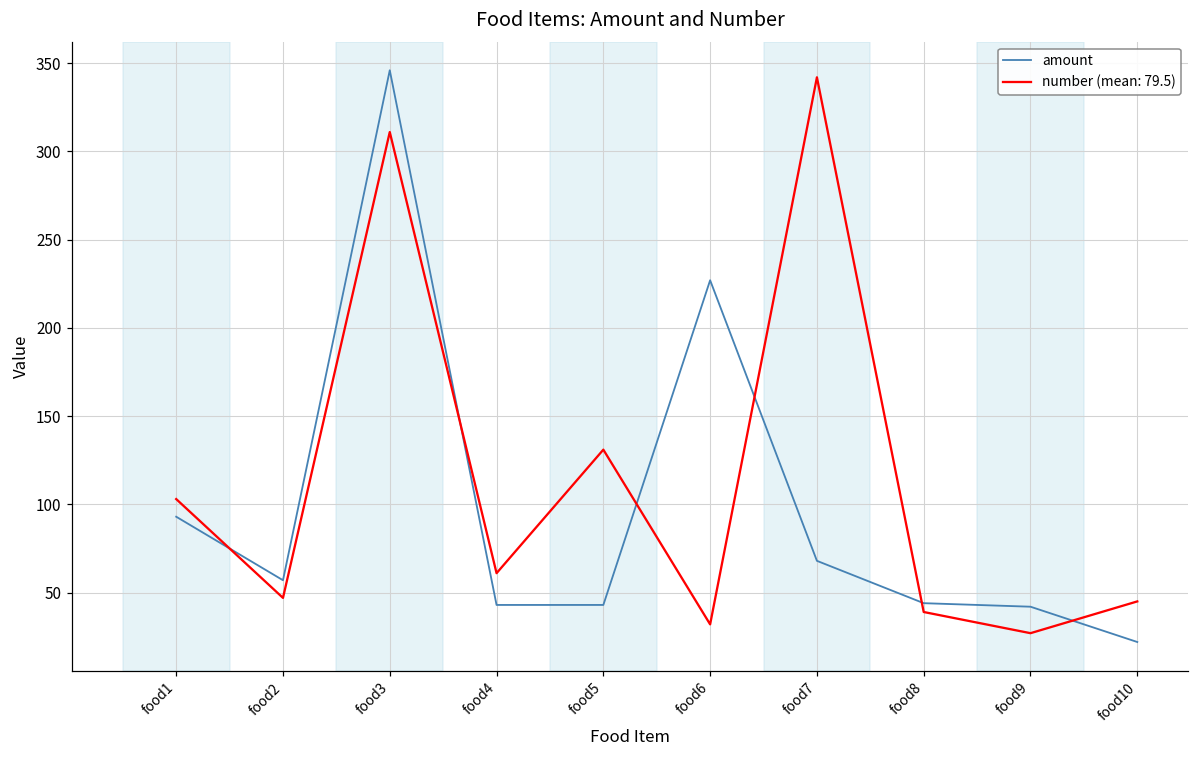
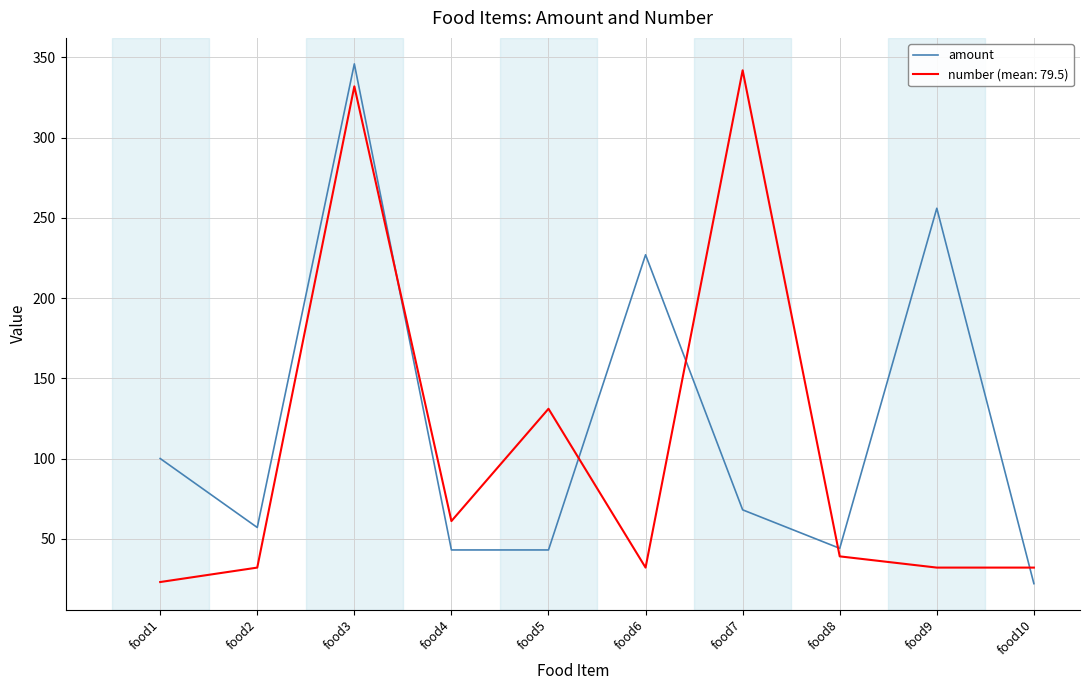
amount, food1: 93 -> 100
number (mean: 79.5), food1: 103 -> 23
number (mean: 79.5), food2: 47 -> 32
number (mean: 79.5), food3: 311 -> 332
amount, food9: 42 -> 256
number (mean: 79.5), food9: 27 -> 32
number (mean: 79.5), food10: 45 -> 32
